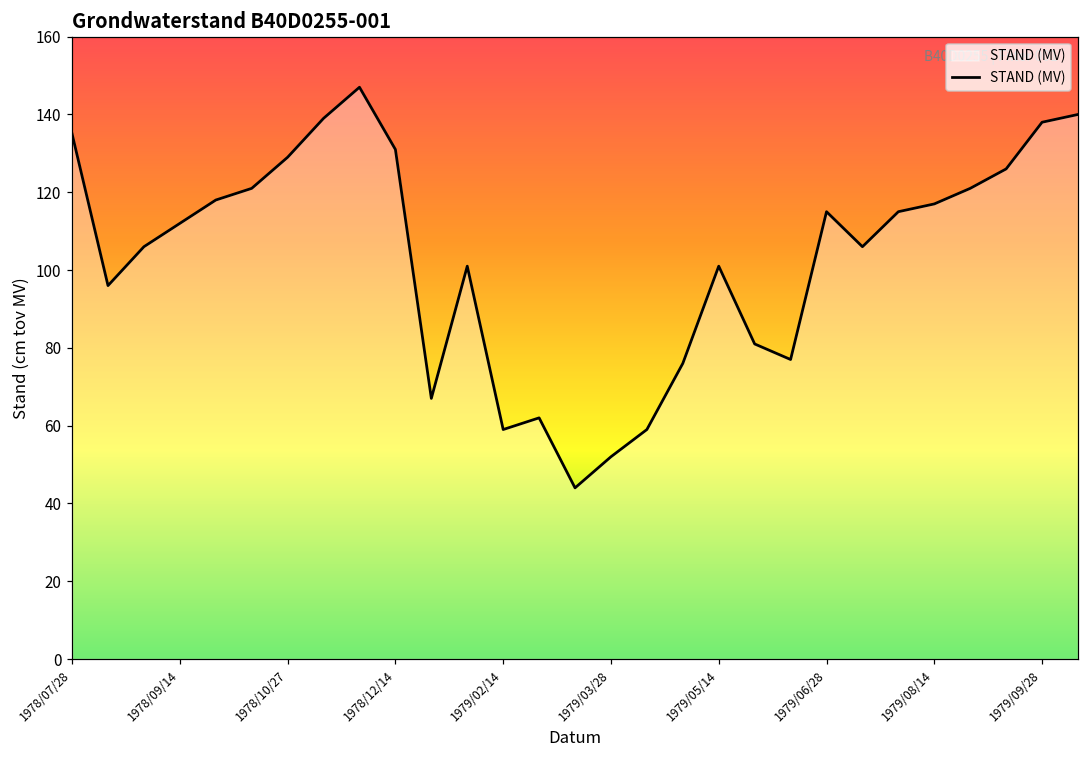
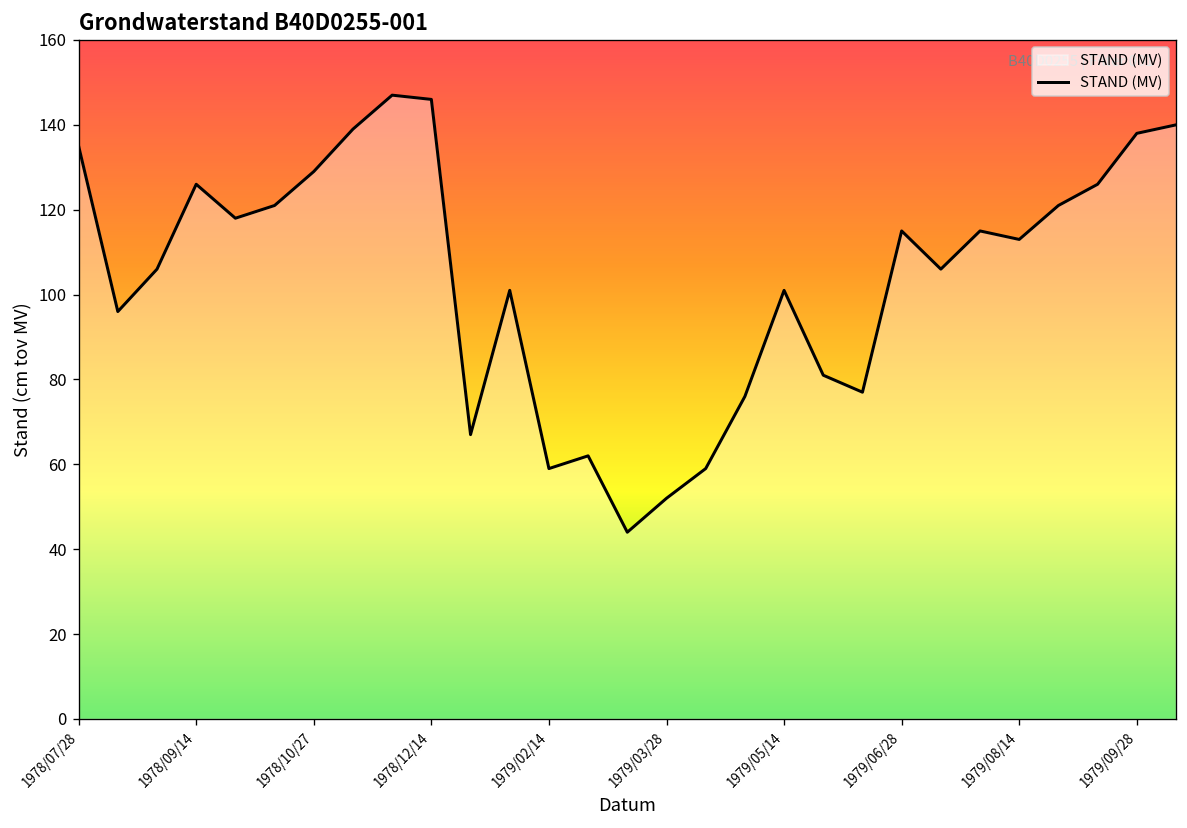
1978/09/14: 112 -> 126
1978/12/14: 131 -> 146
1979/08/14: 117 -> 113
